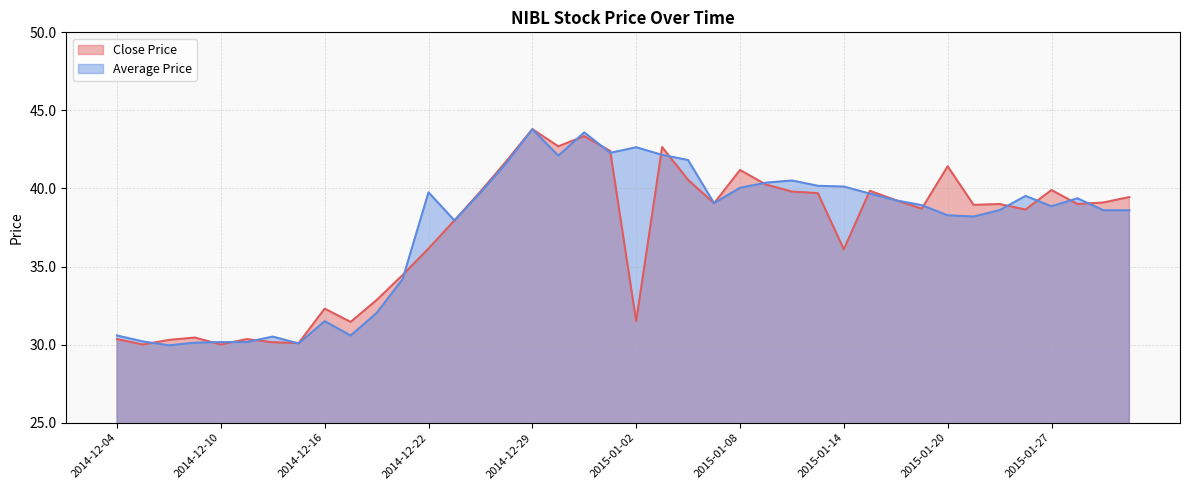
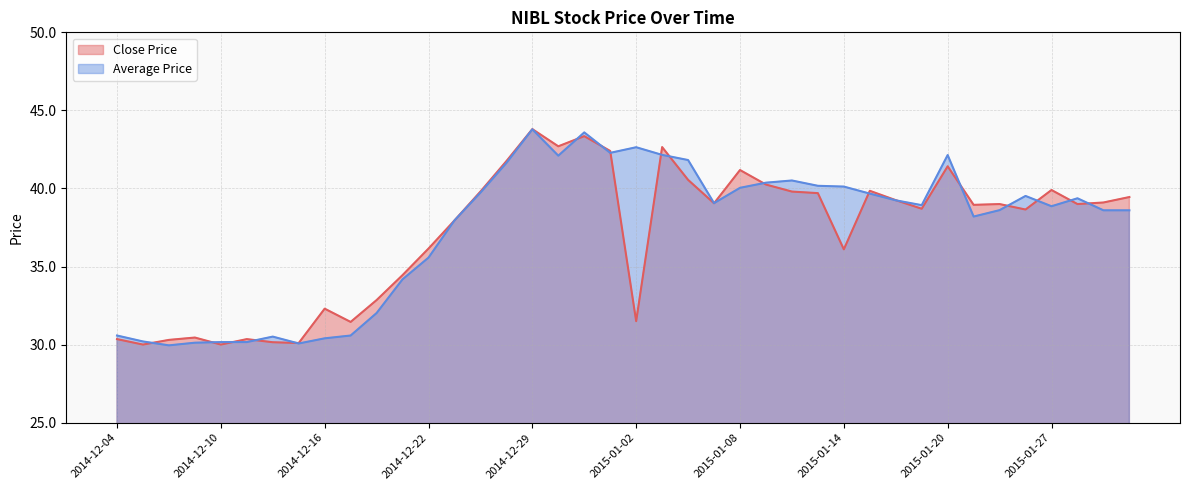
Average Price, 2014-12-16: 31.5 -> 30.4
Average Price, 2014-12-22: 39.8 -> 35.6
Average Price, 2015-01-20: 38.3 -> 42.1
